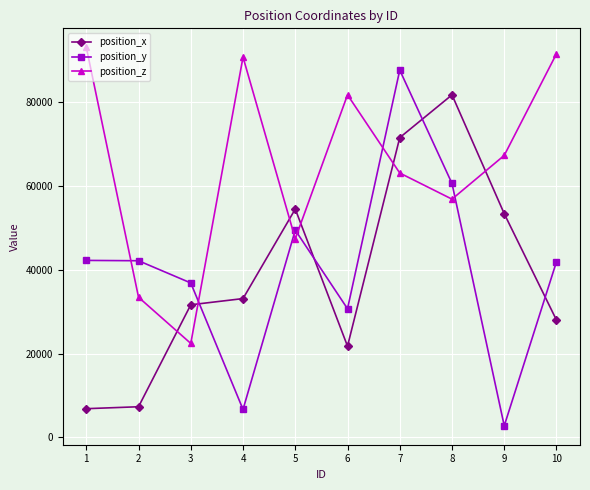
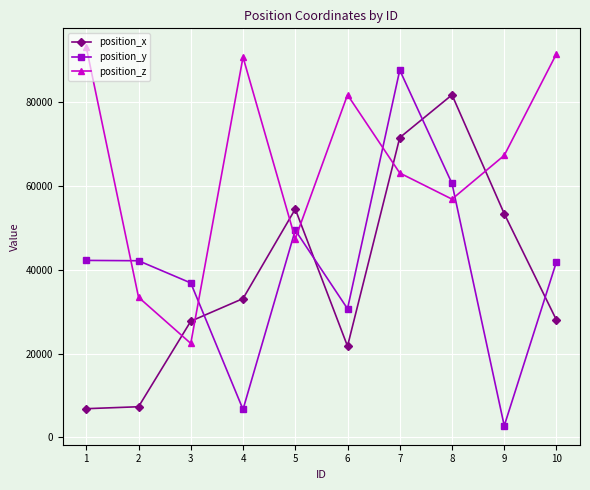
position_x, 3: 32000 -> 28000
